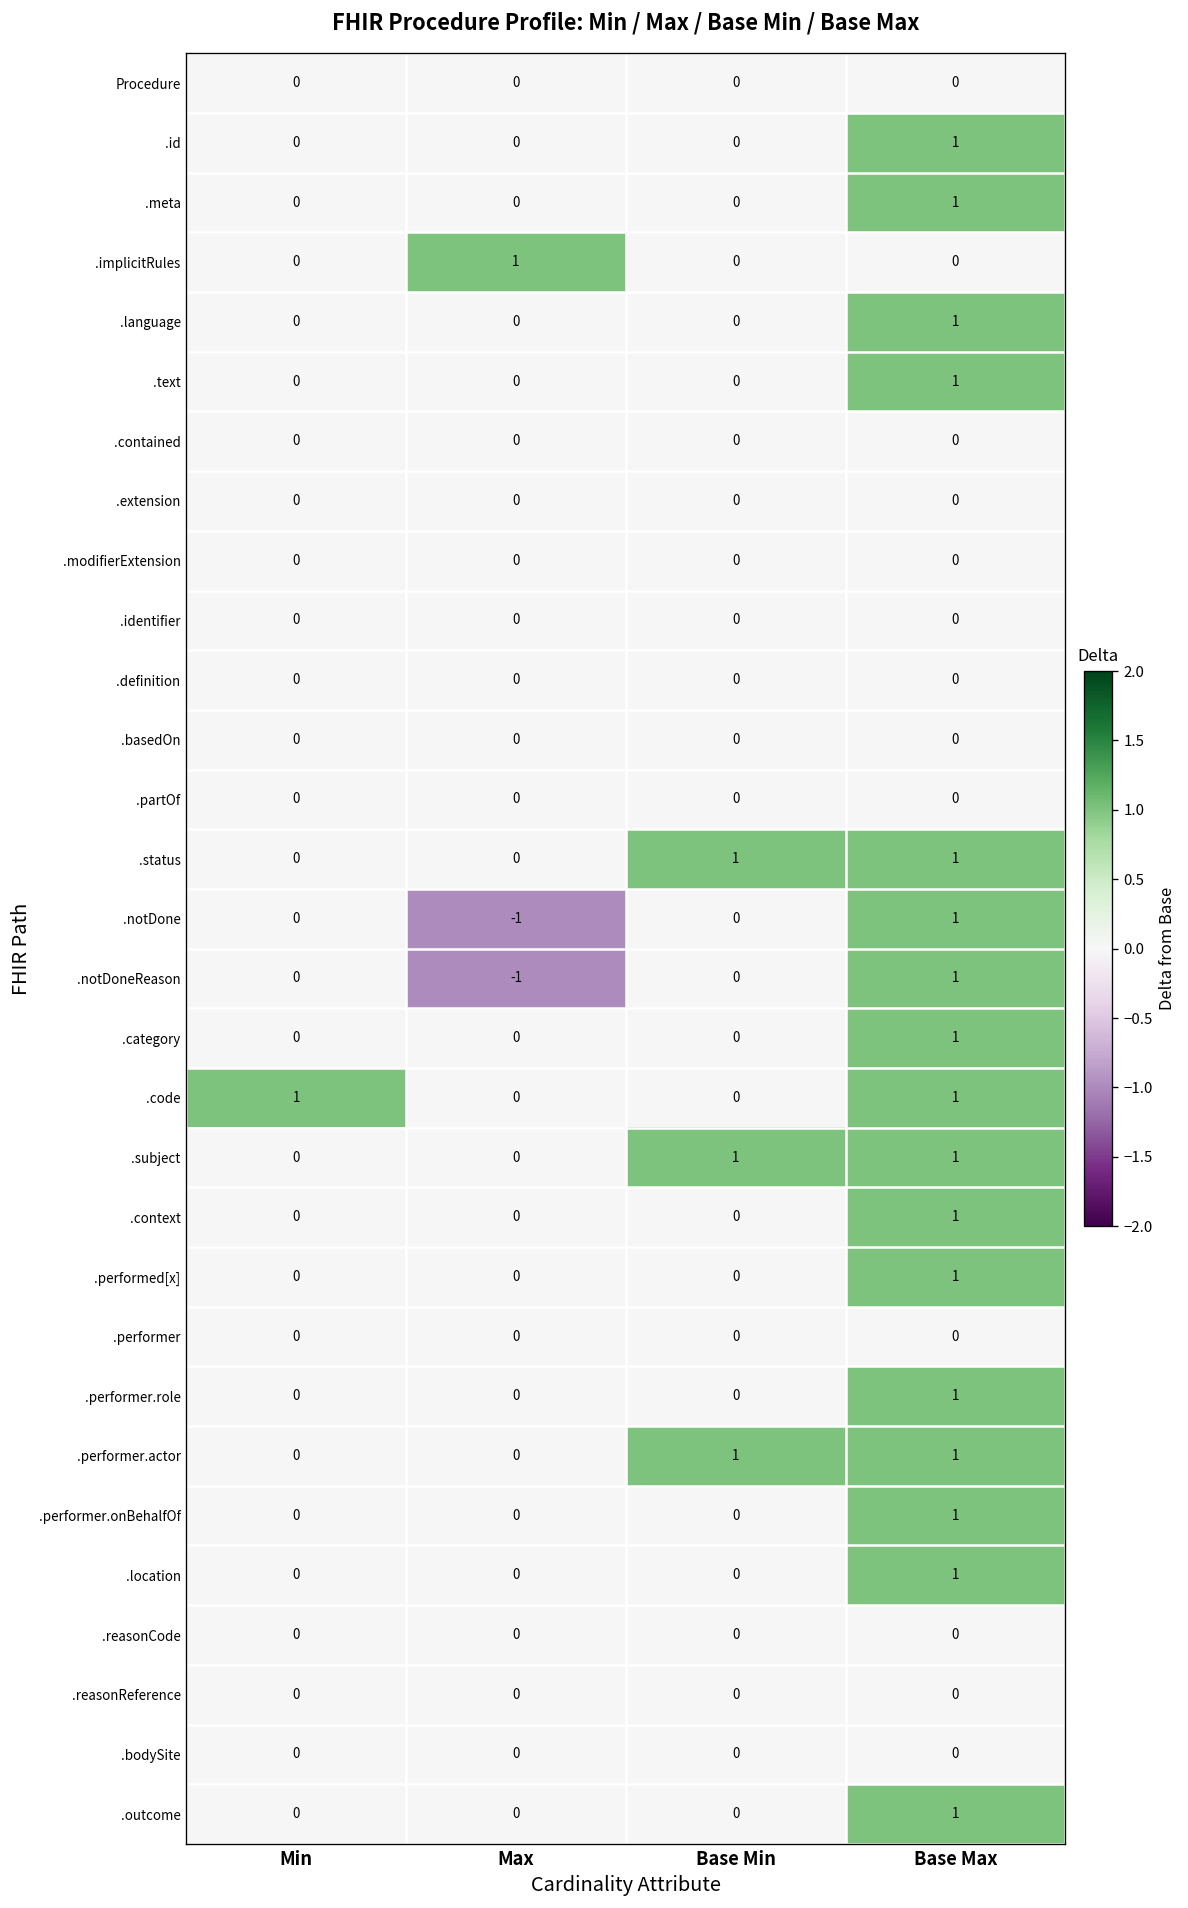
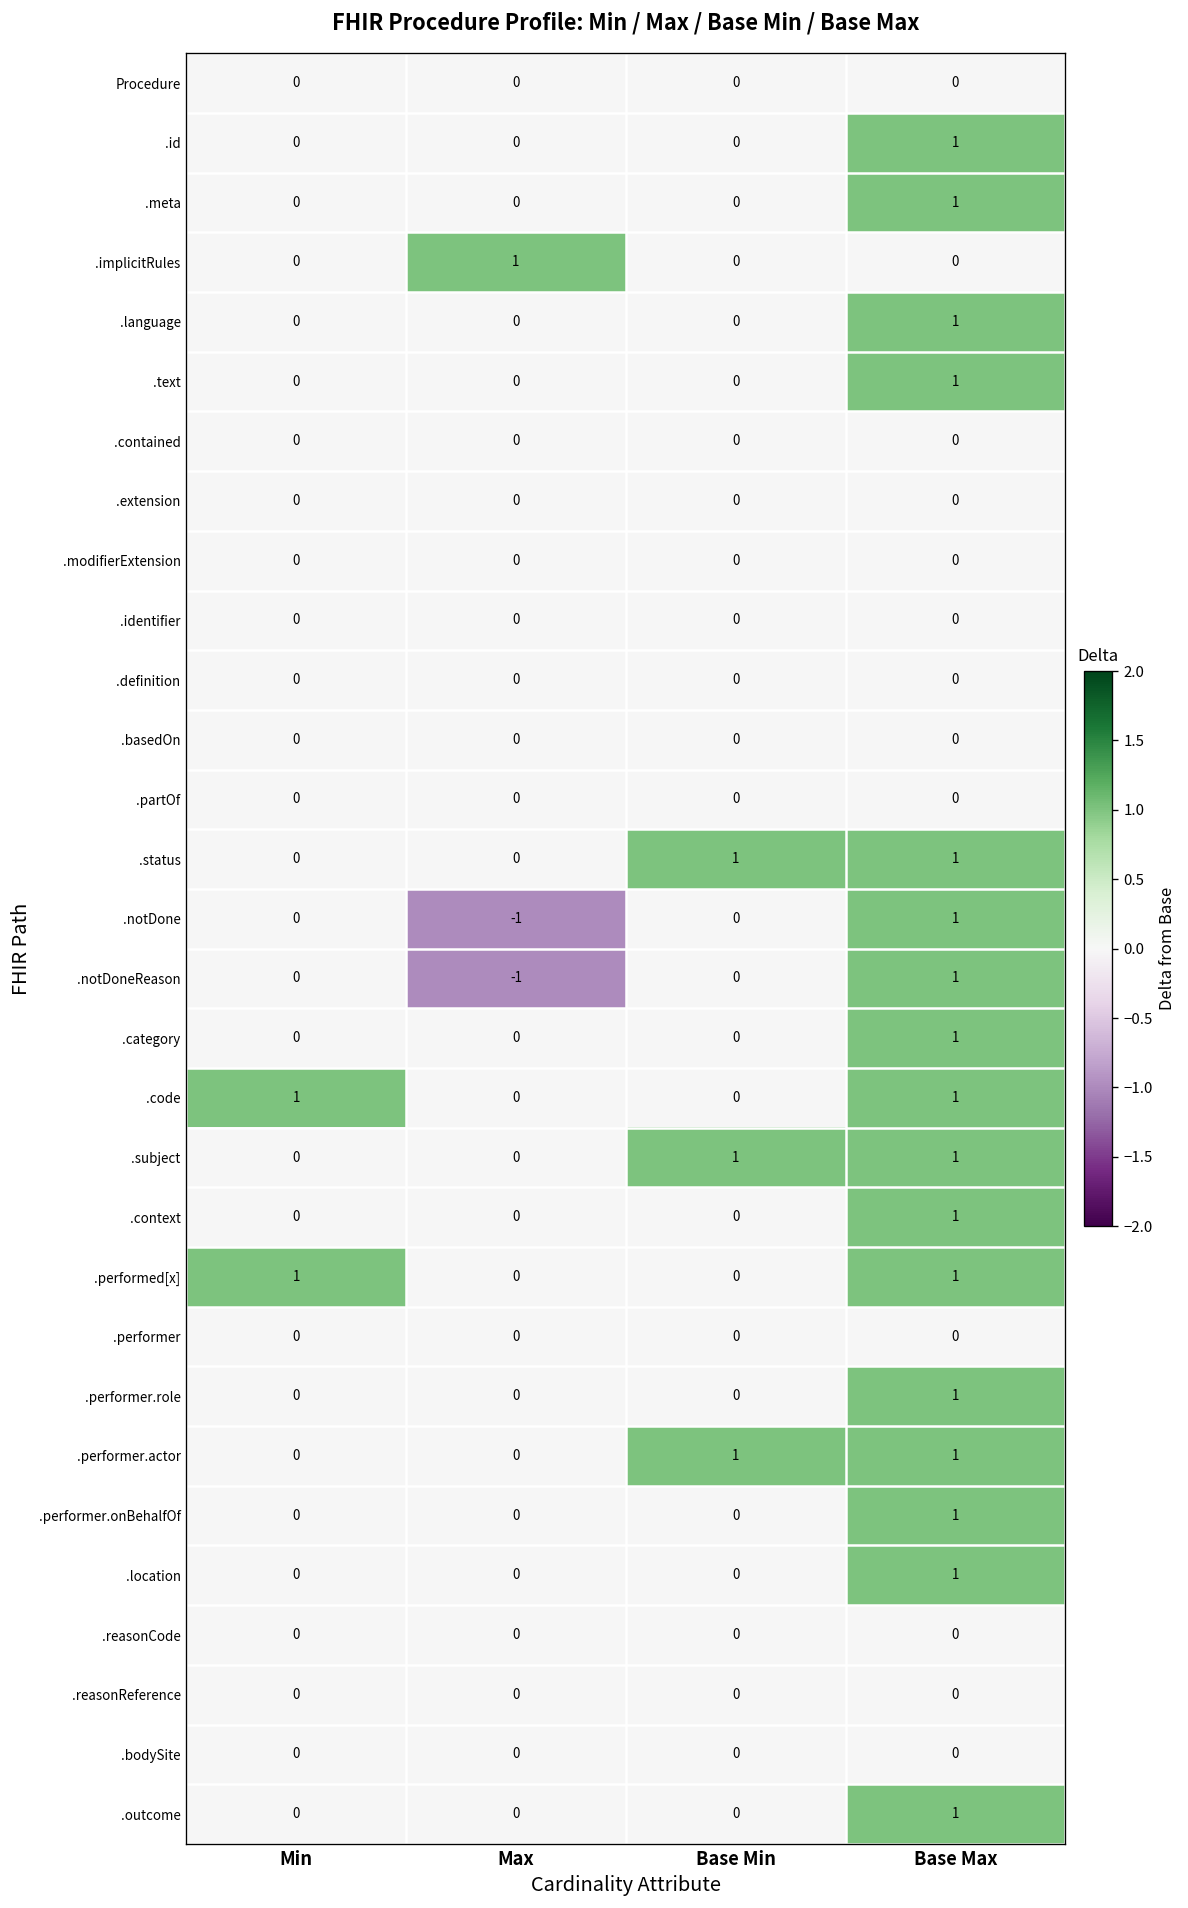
.performed[x], Min: 0 -> 1
